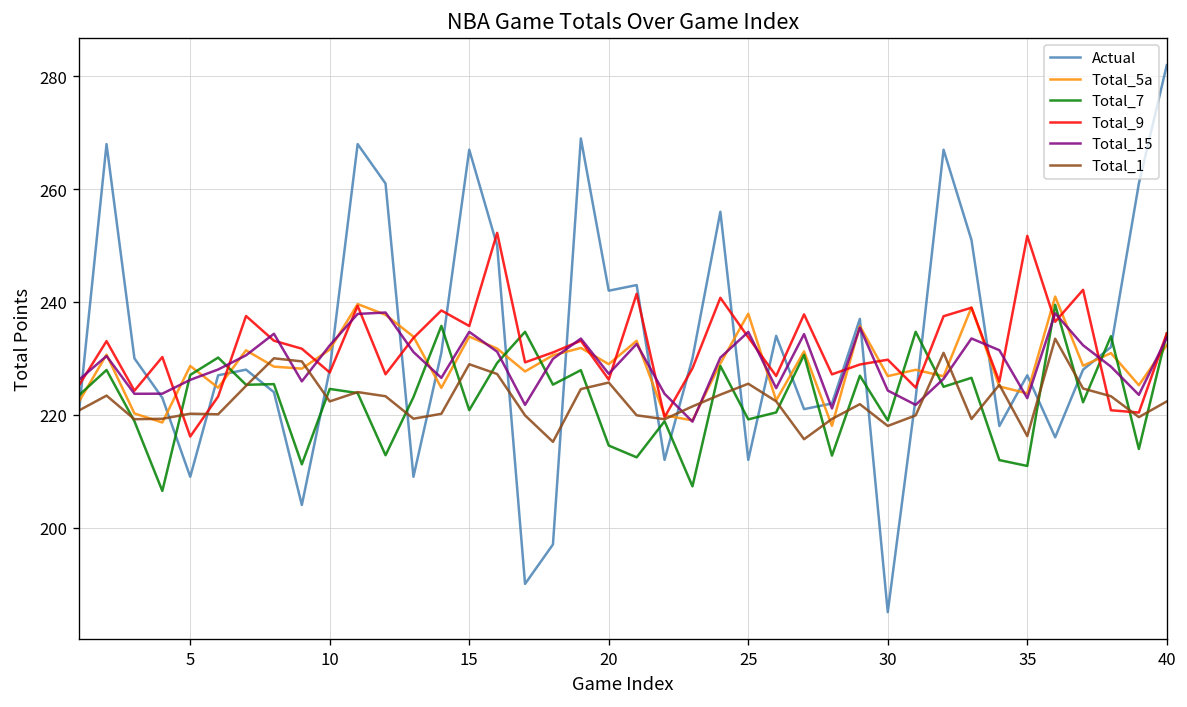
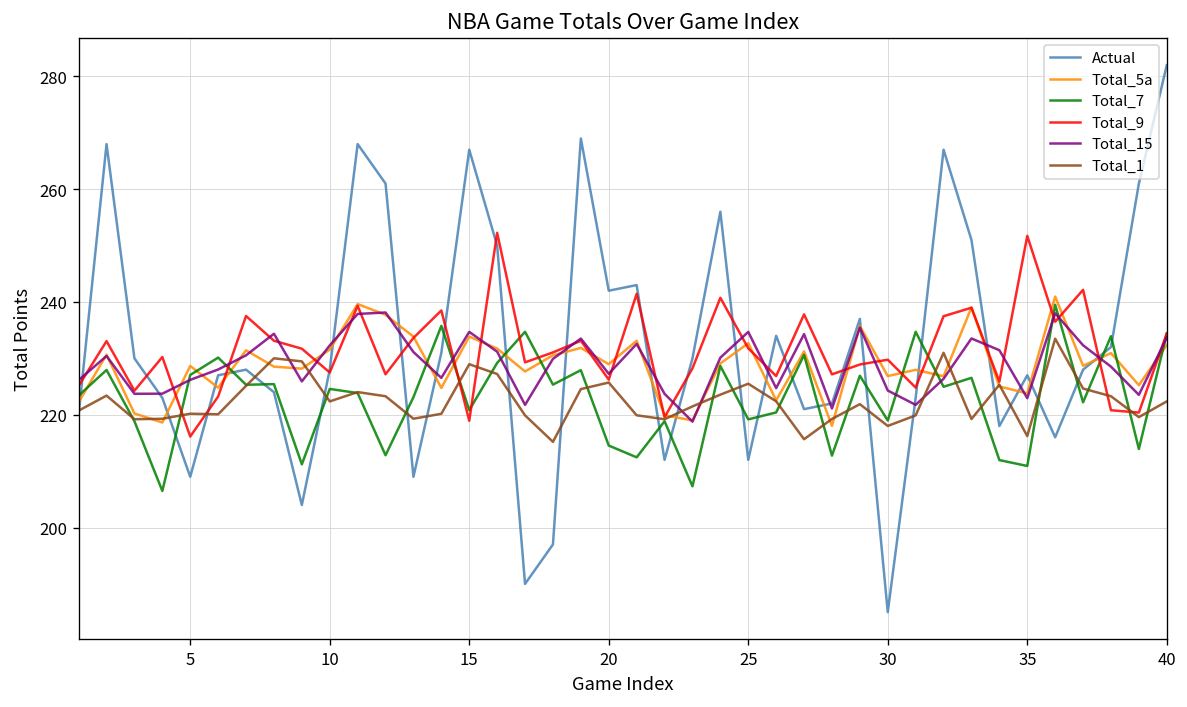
Total_9, 15: 236 -> 219
Total_5a, 25: 238 -> 233
Total_9, 25: 234 -> 232
